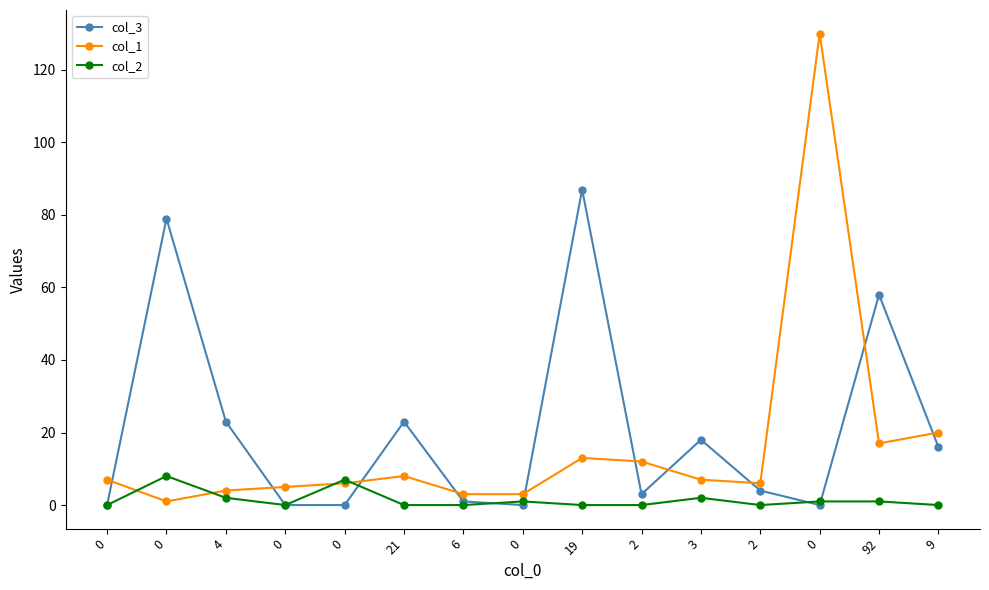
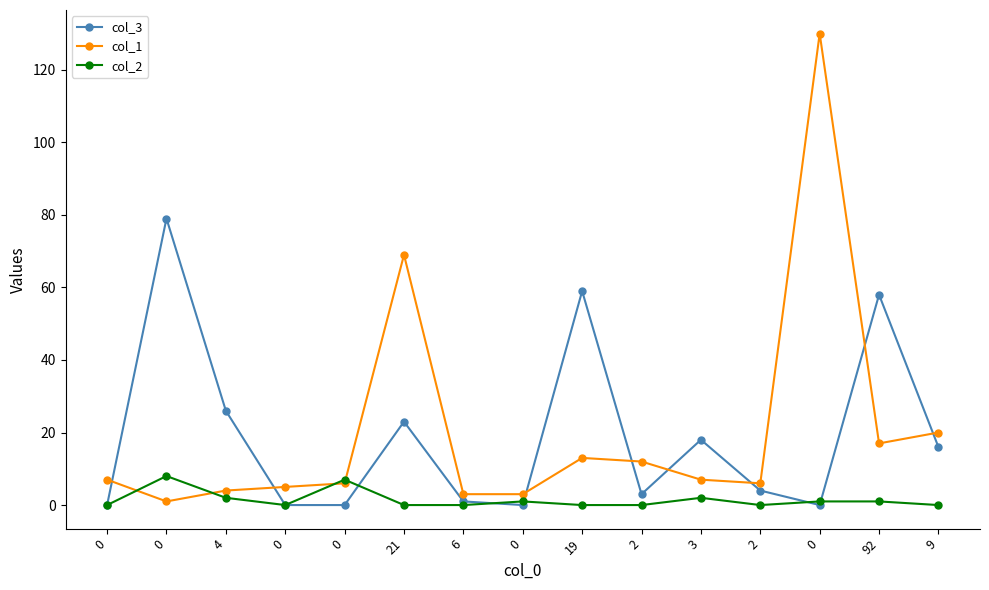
col_3, 4: 23 -> 26
col_1, 21: 8 -> 69
col_3, 19: 87 -> 59
